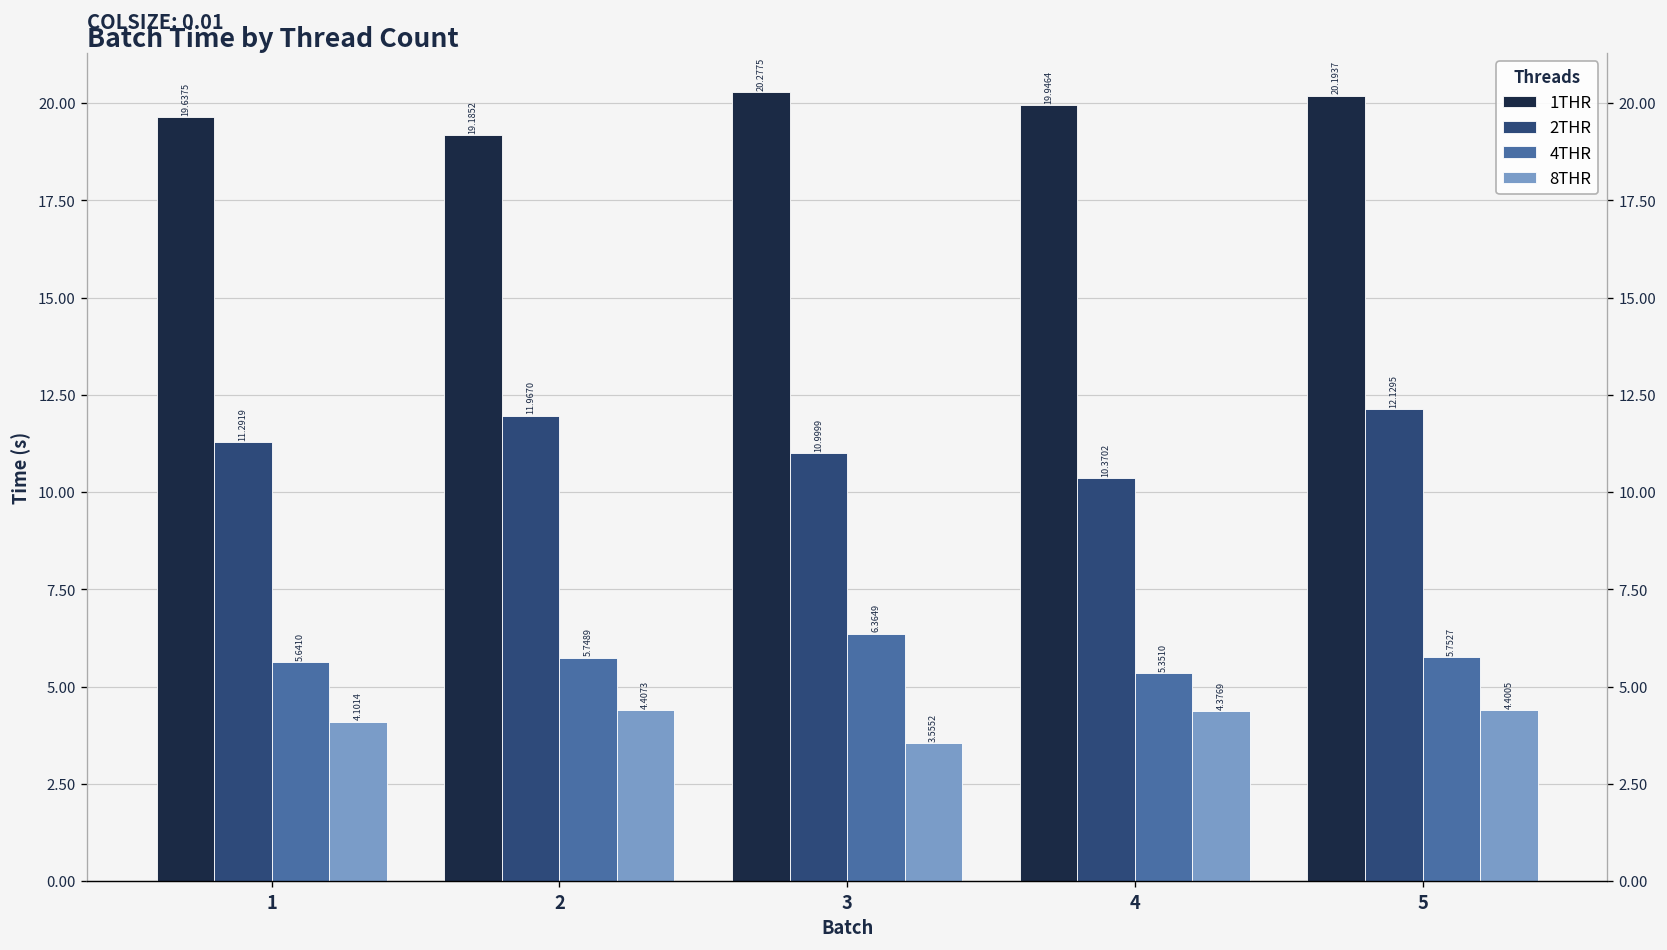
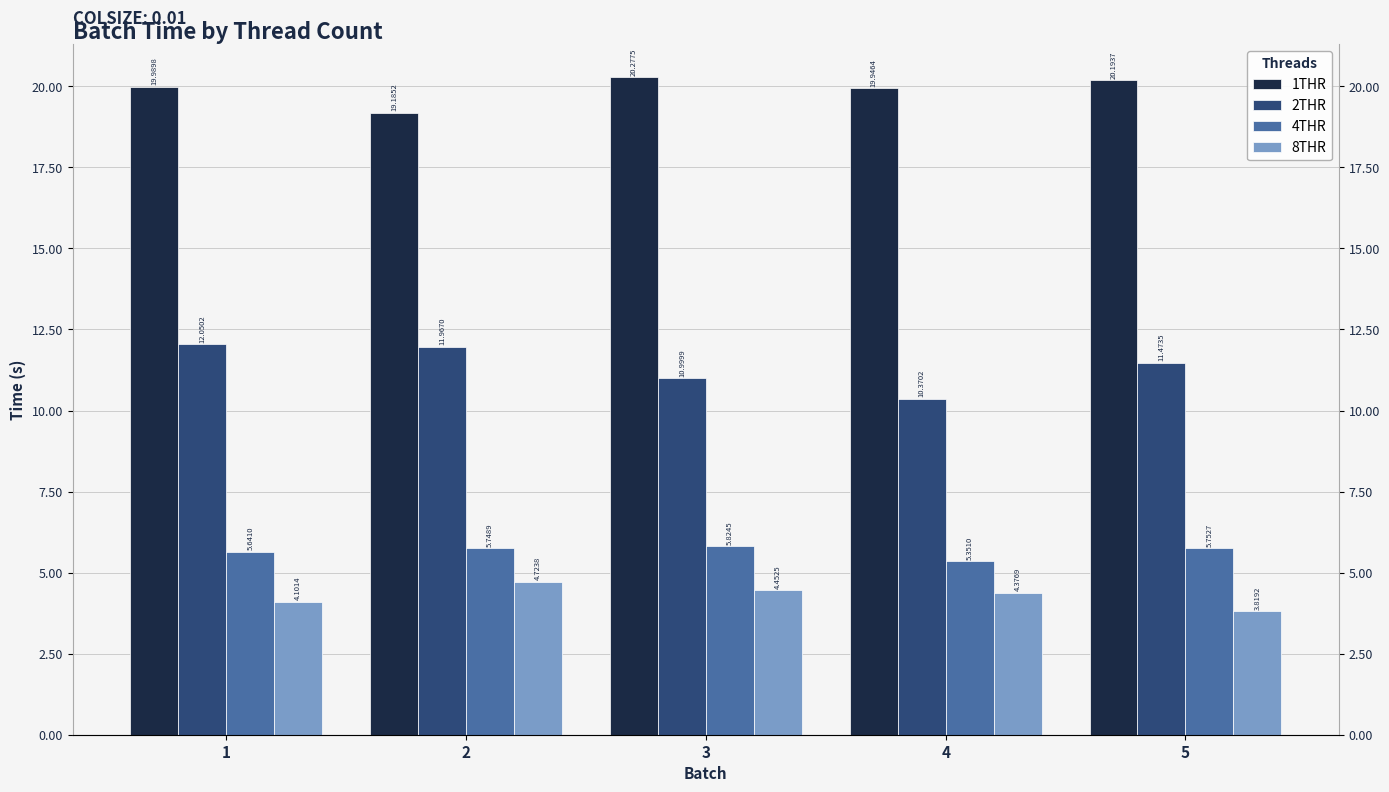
1THR, 1: 19.6375 -> 19.9898
2THR, 1: 11.2919 -> 12.0502
8THR, 2: 4.4073 -> 4.7238
4THR, 3: 6.3649 -> 5.8245
8THR, 3: 3.5552 -> 4.4525
2THR, 5: 12.1295 -> 11.4735
8THR, 5: 4.4005 -> 3.8192
